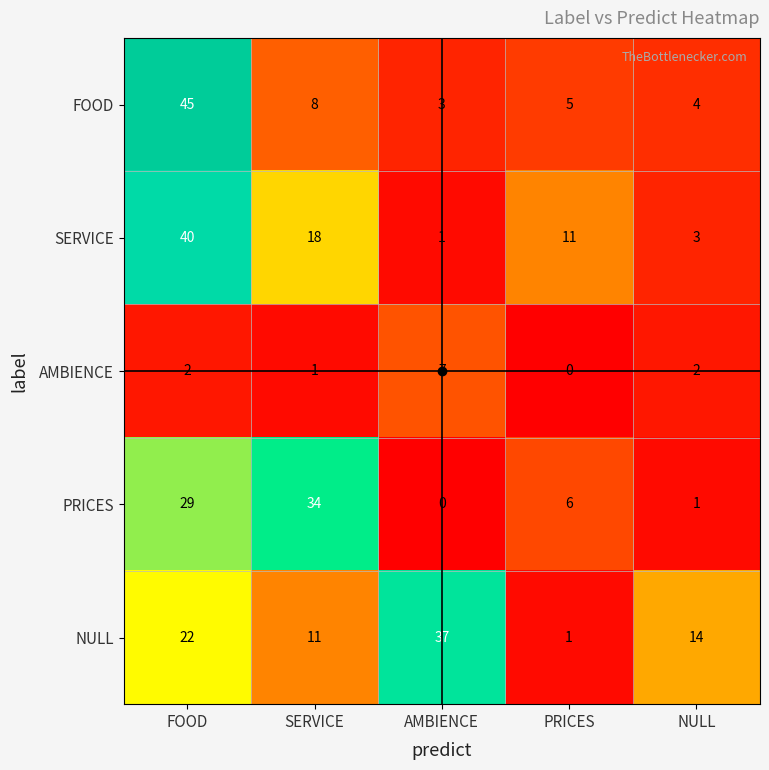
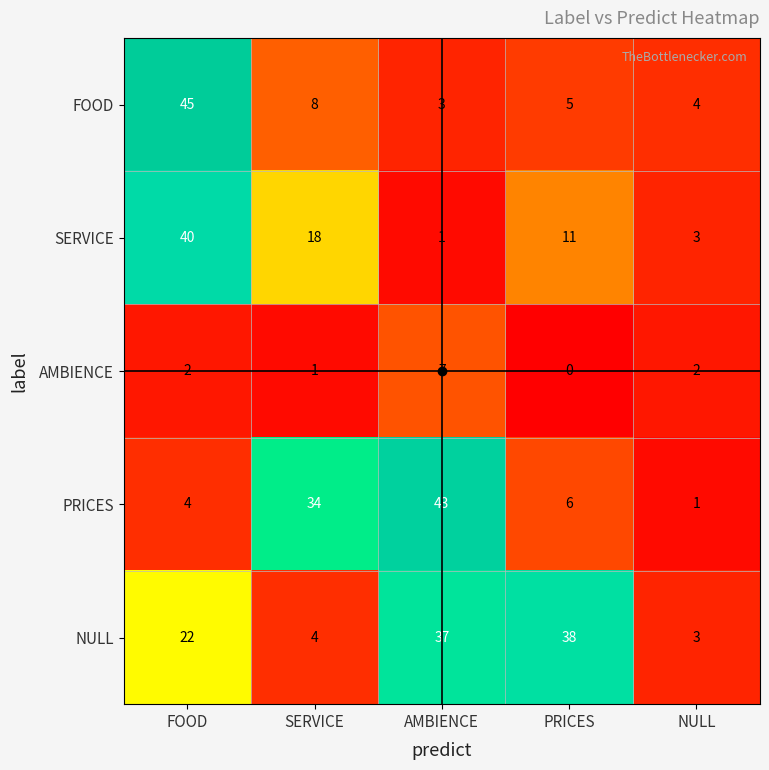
PRICES, FOOD: 29 -> 4
PRICES, AMBIENCE: 0 -> 43
NULL, SERVICE: 11 -> 4
NULL, PRICES: 1 -> 38
NULL, NULL: 14 -> 3
